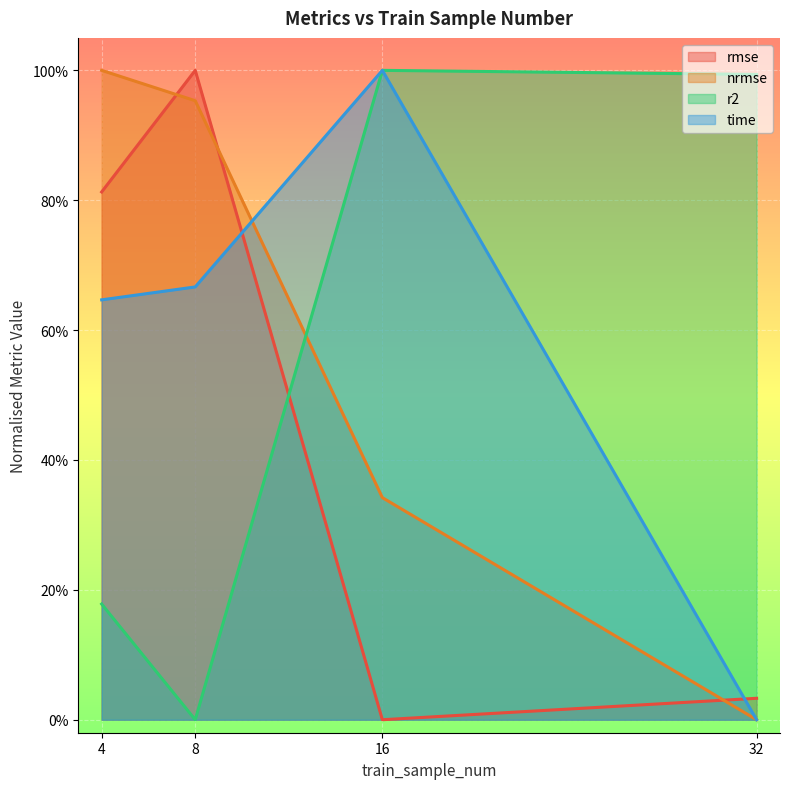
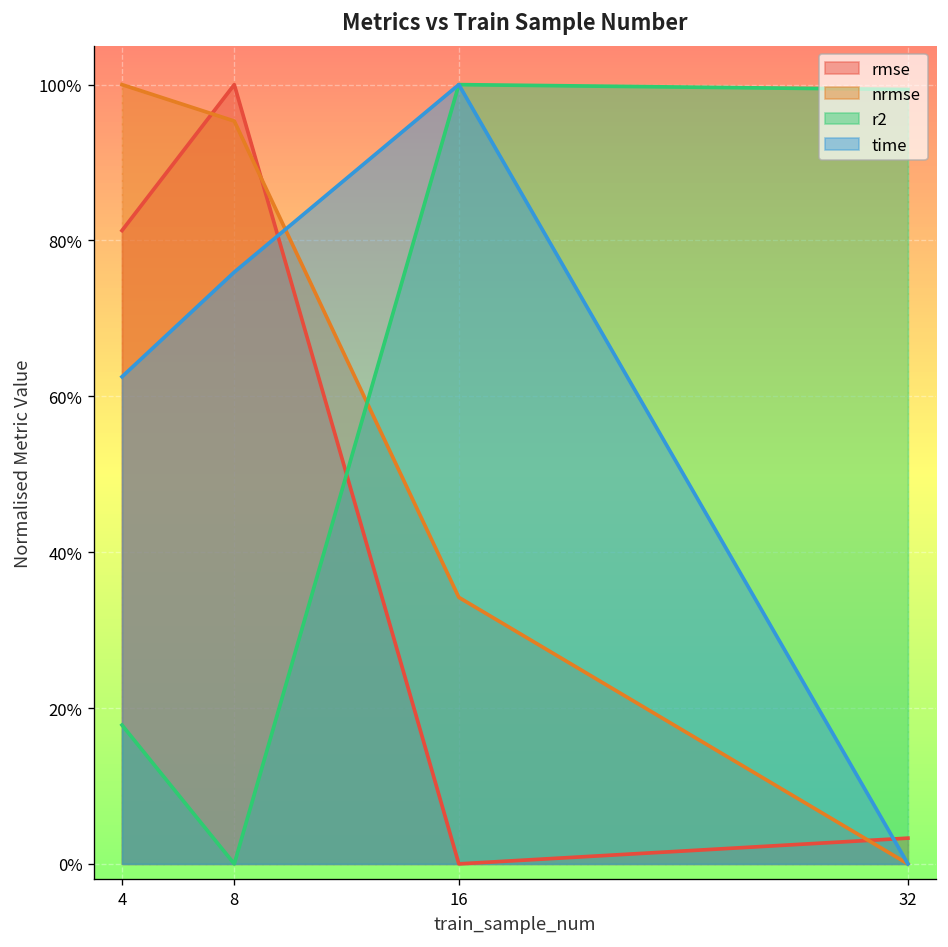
time, 4: 65% -> 63%
time, 8: 67% -> 76%
